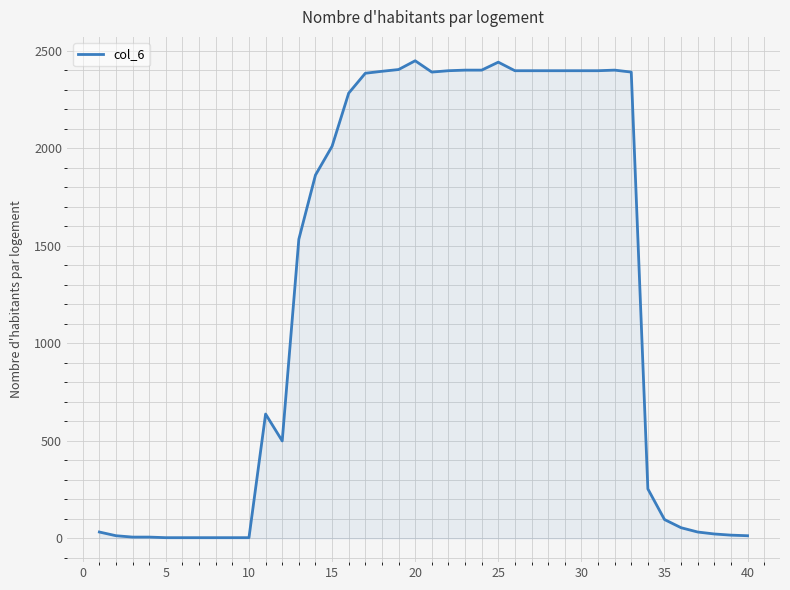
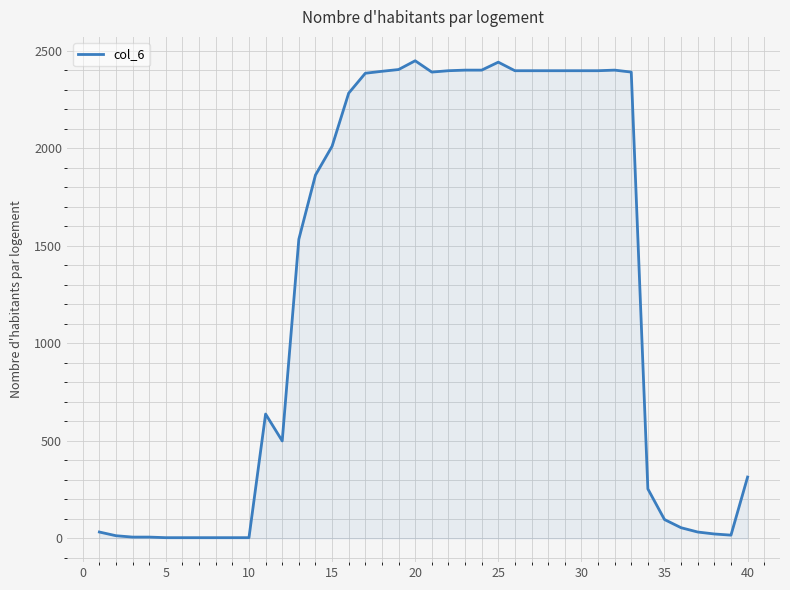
40: 10 -> 310
